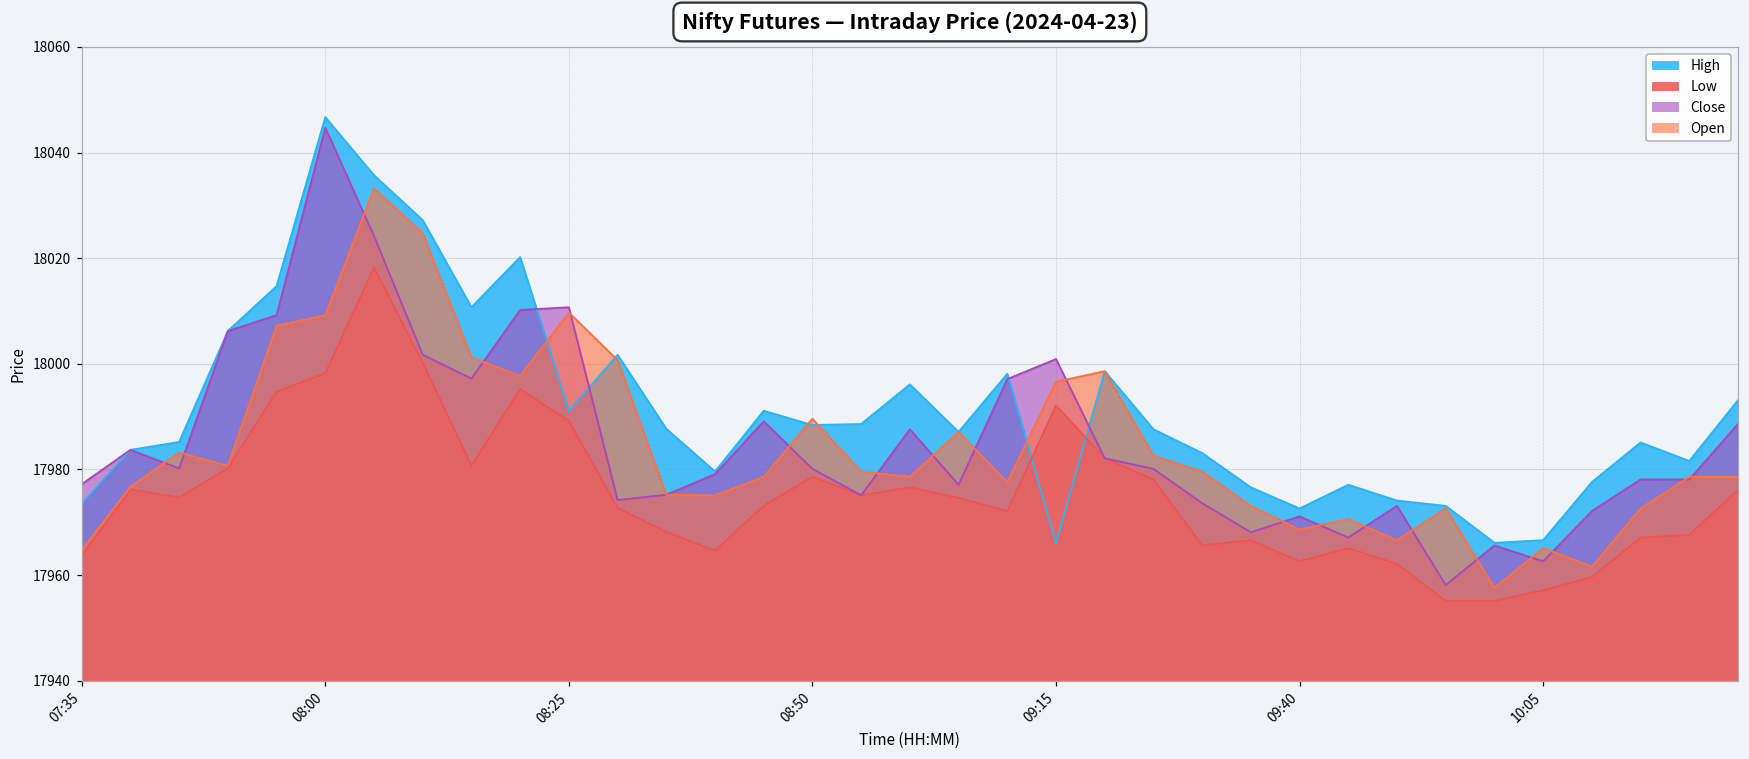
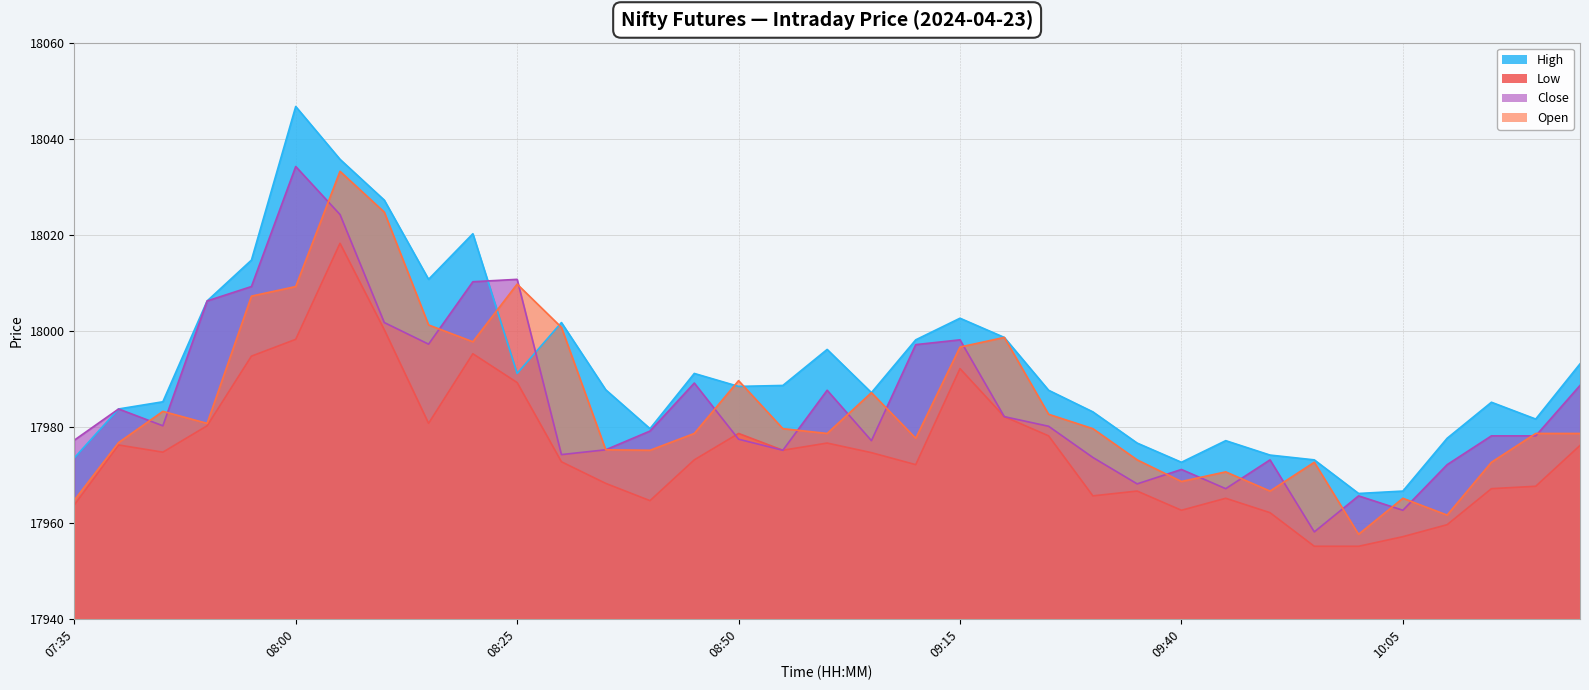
Close, 08:00: 18045 -> 18034
Close, 08:50: 17980 -> 17977
High, 09:15: 17966 -> 18003
Close, 09:15: 18001 -> 17998
